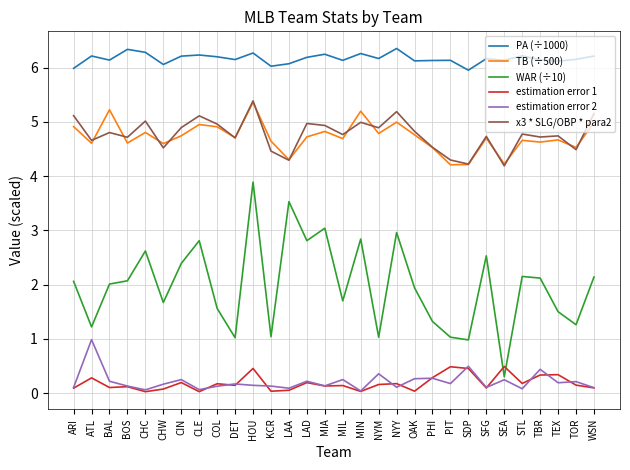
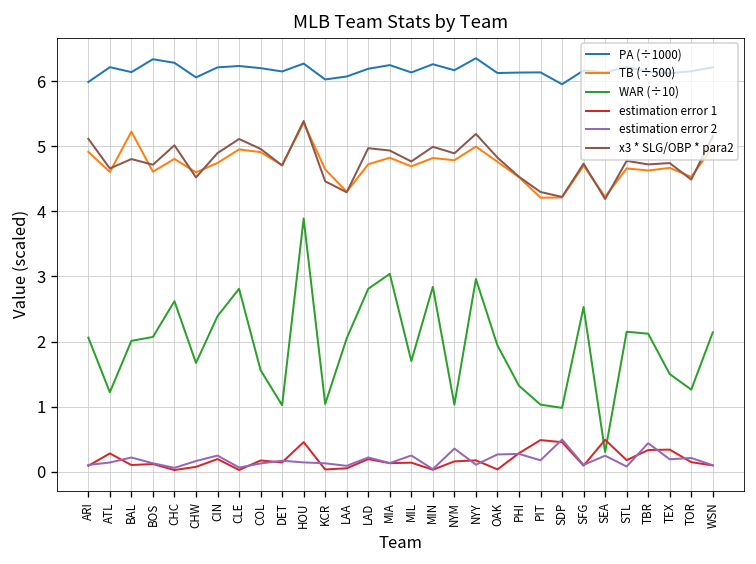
estimation error 2, ATL: 1.0 -> 0.1
WAR (÷10), LAA: 3.5 -> 2.1
TB (÷500), MIN: 5.2 -> 4.8
